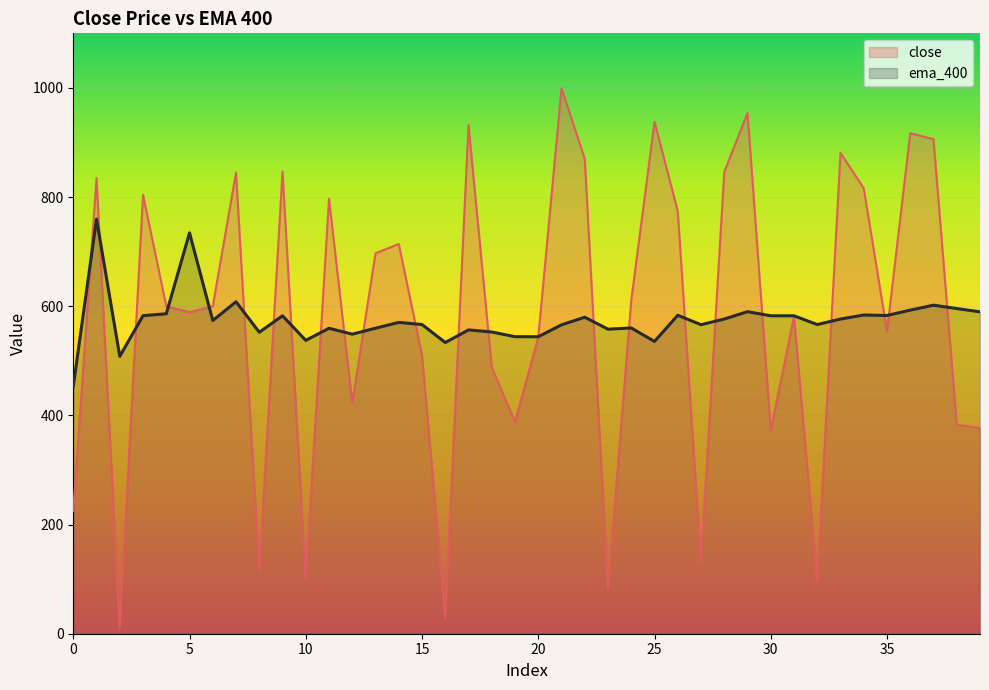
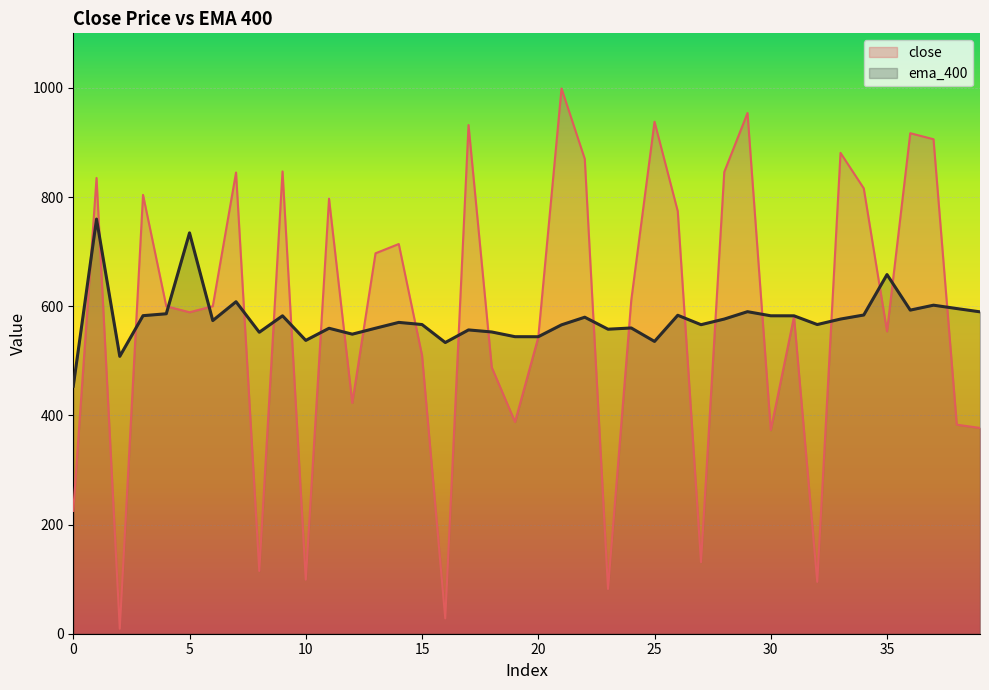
ema_400, 35: 580 -> 660
